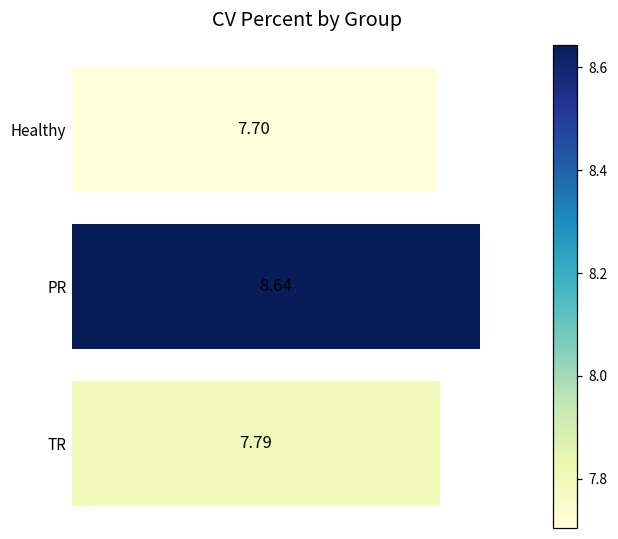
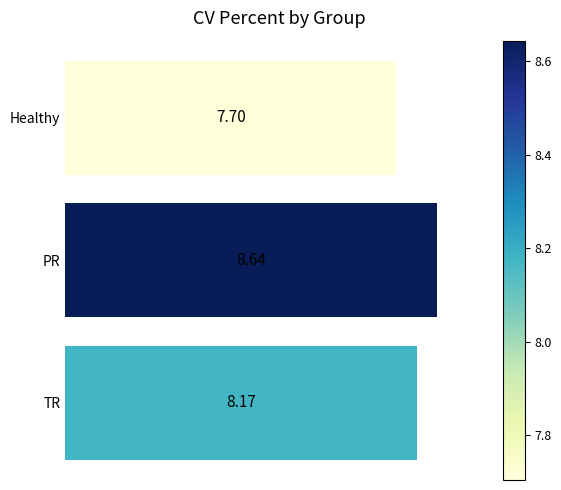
TR: 7.79 -> 8.17
